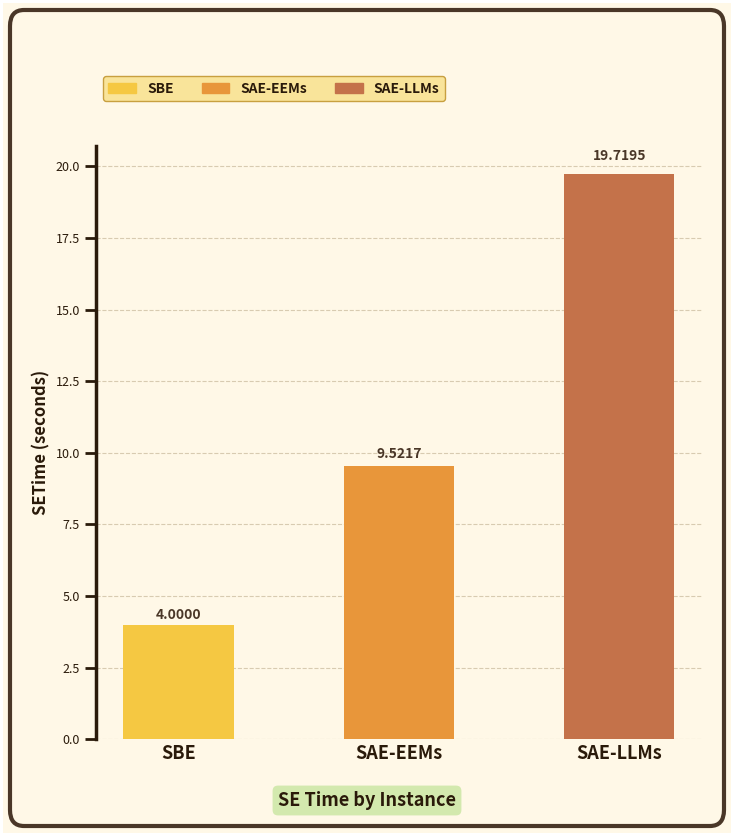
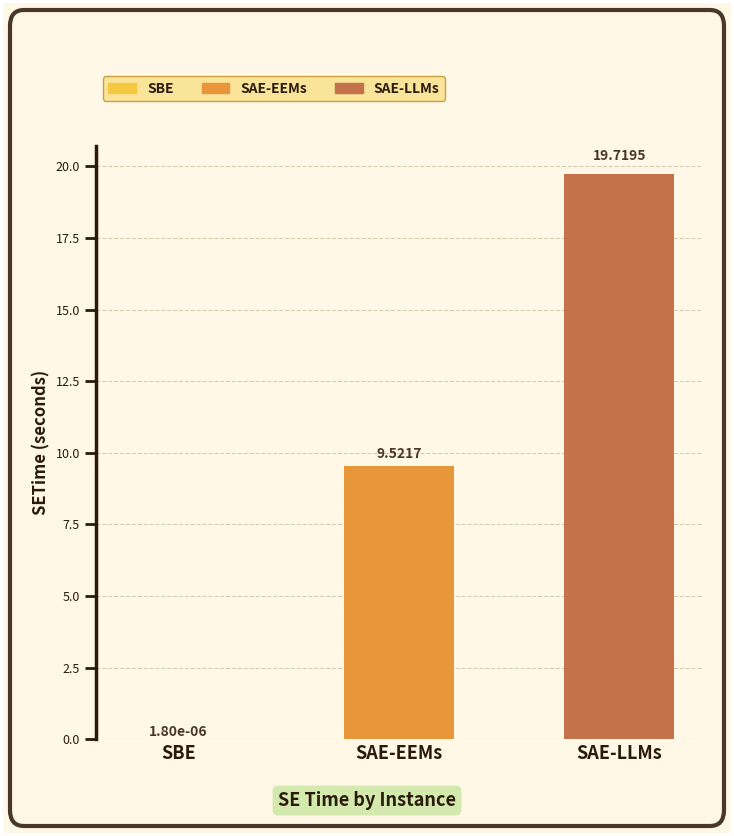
SBE: 4.0000 -> 1.80e-06
